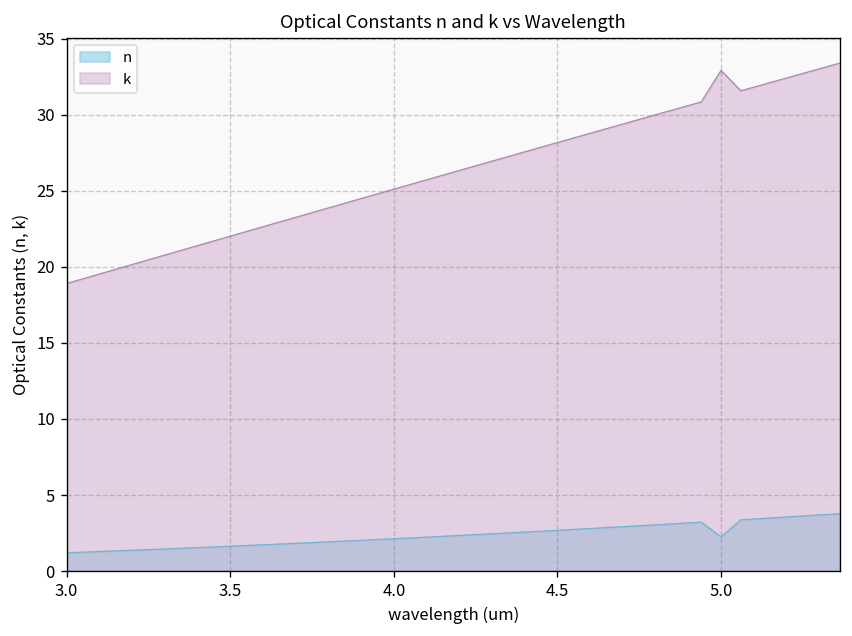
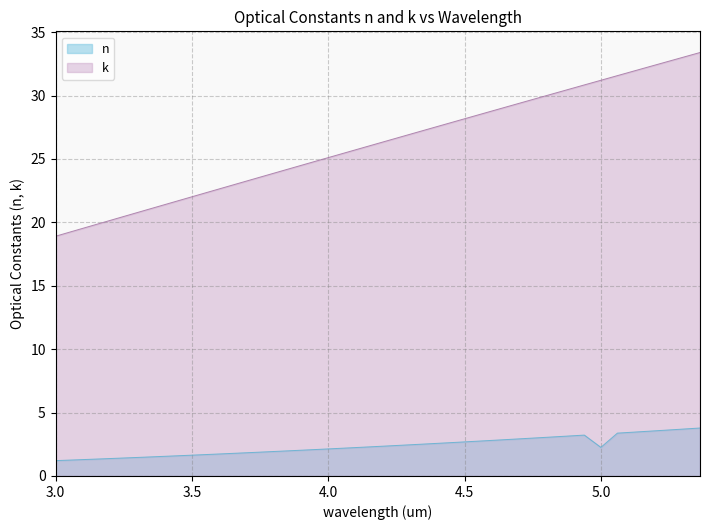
k, 5.0: 32.9 -> 31.2
